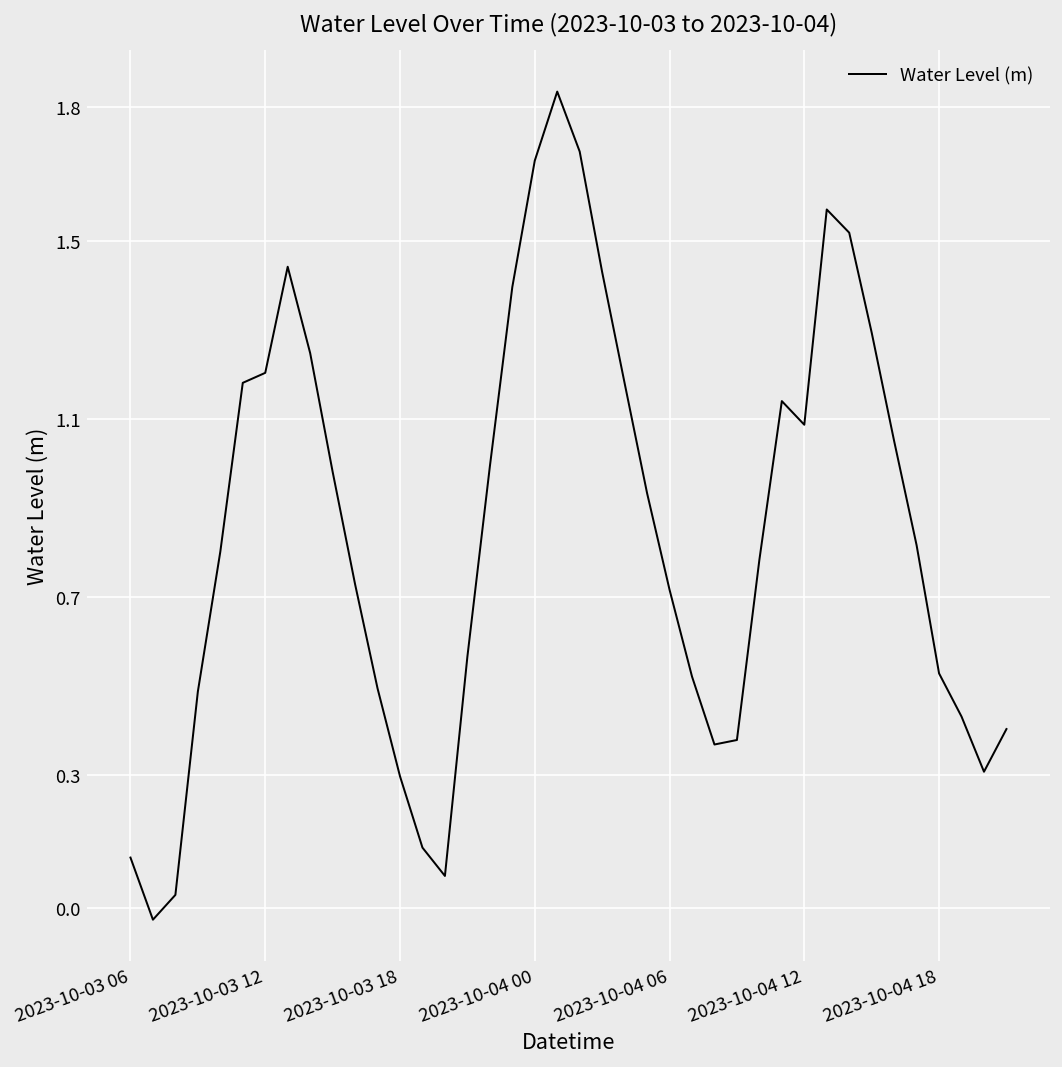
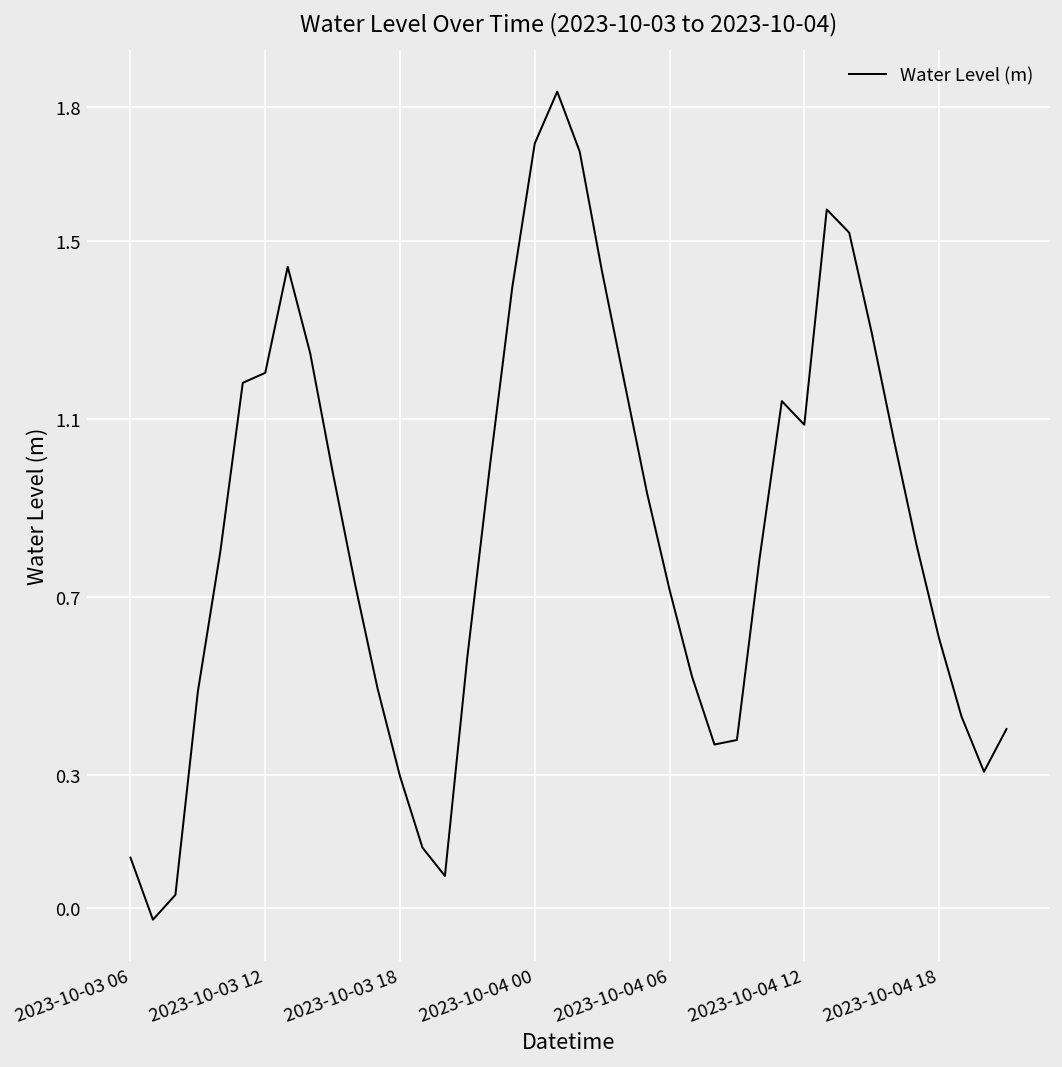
2023-10-04 00: 1.68 -> 1.72
2023-10-04 18: 0.53 -> 0.61
